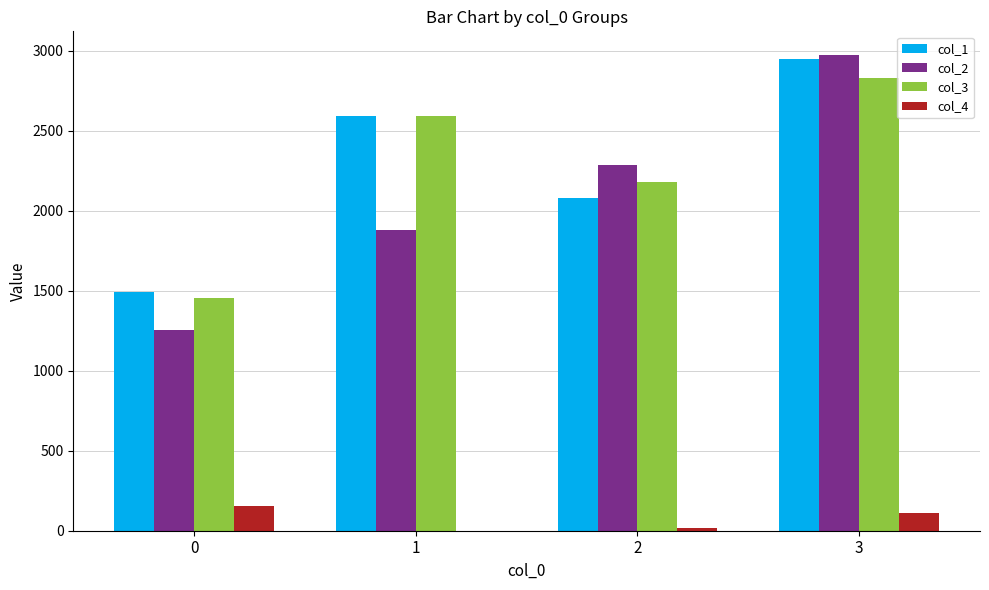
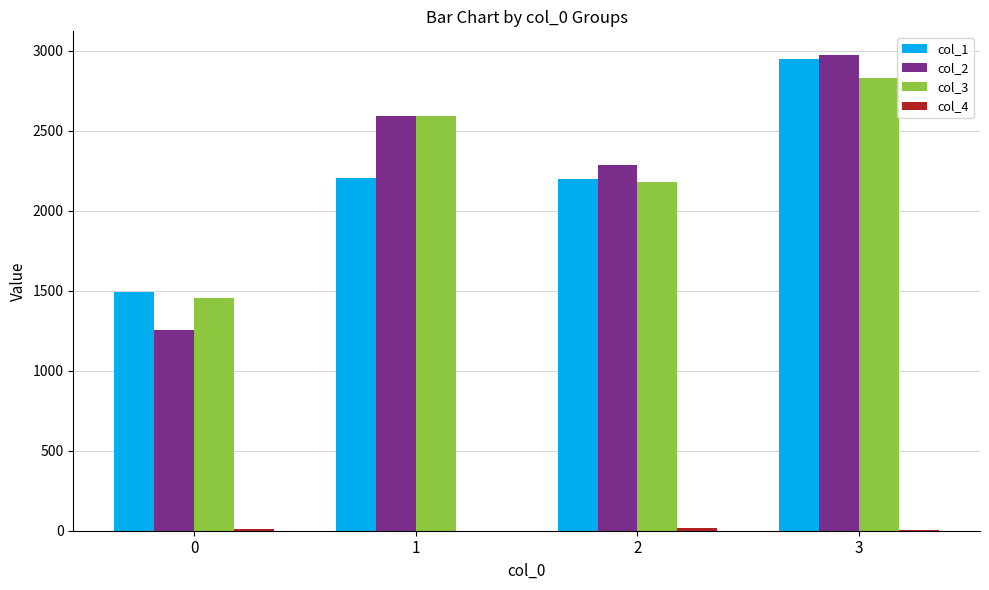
col_4, 0: 160 -> 10
col_1, 1: 2600 -> 2210
col_2, 1: 1880 -> 2600
col_1, 2: 2080 -> 2200
col_4, 3: 110 -> 0
